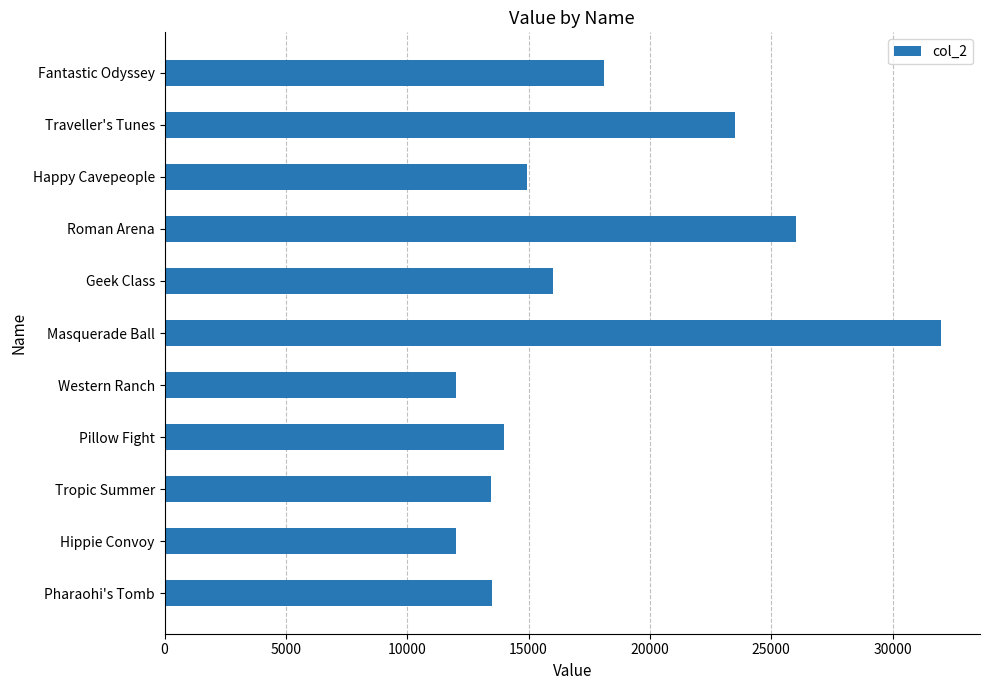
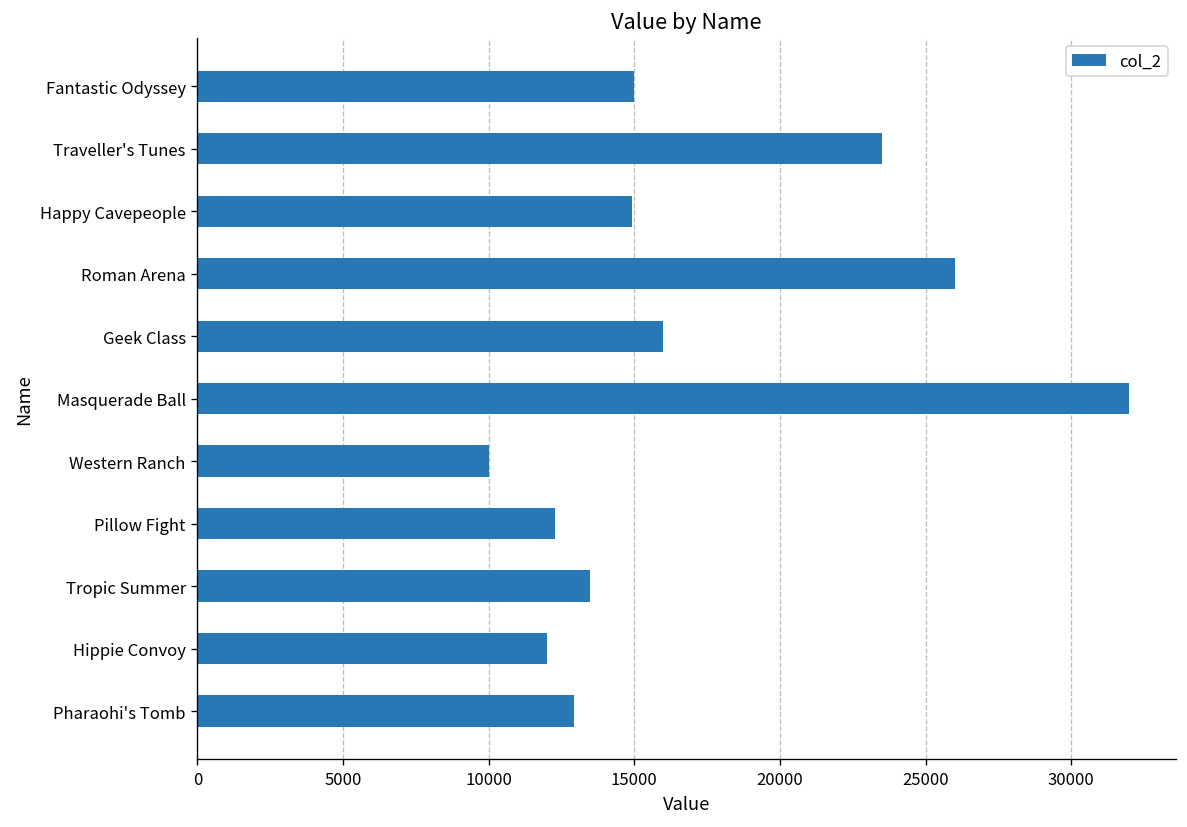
Fantastic Odyssey: 18100 -> 15000
Western Ranch: 12000 -> 10000
Pillow Fight: 14000 -> 12300
Pharaohi's Tomb: 13500 -> 12900
